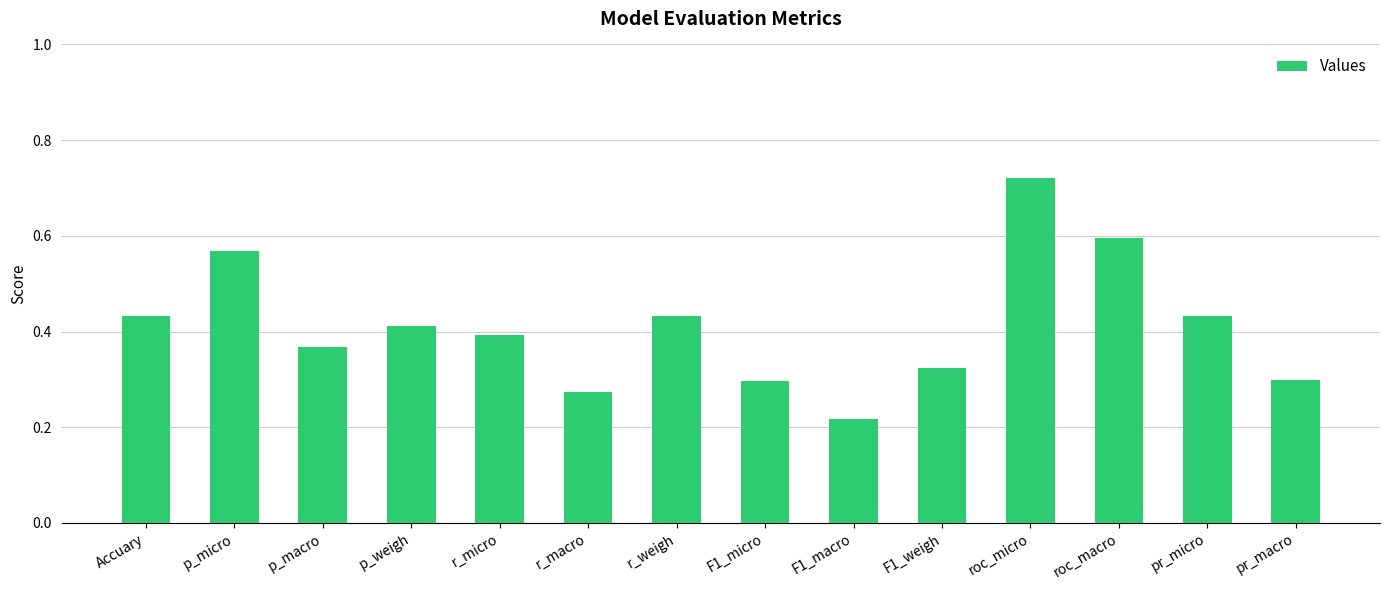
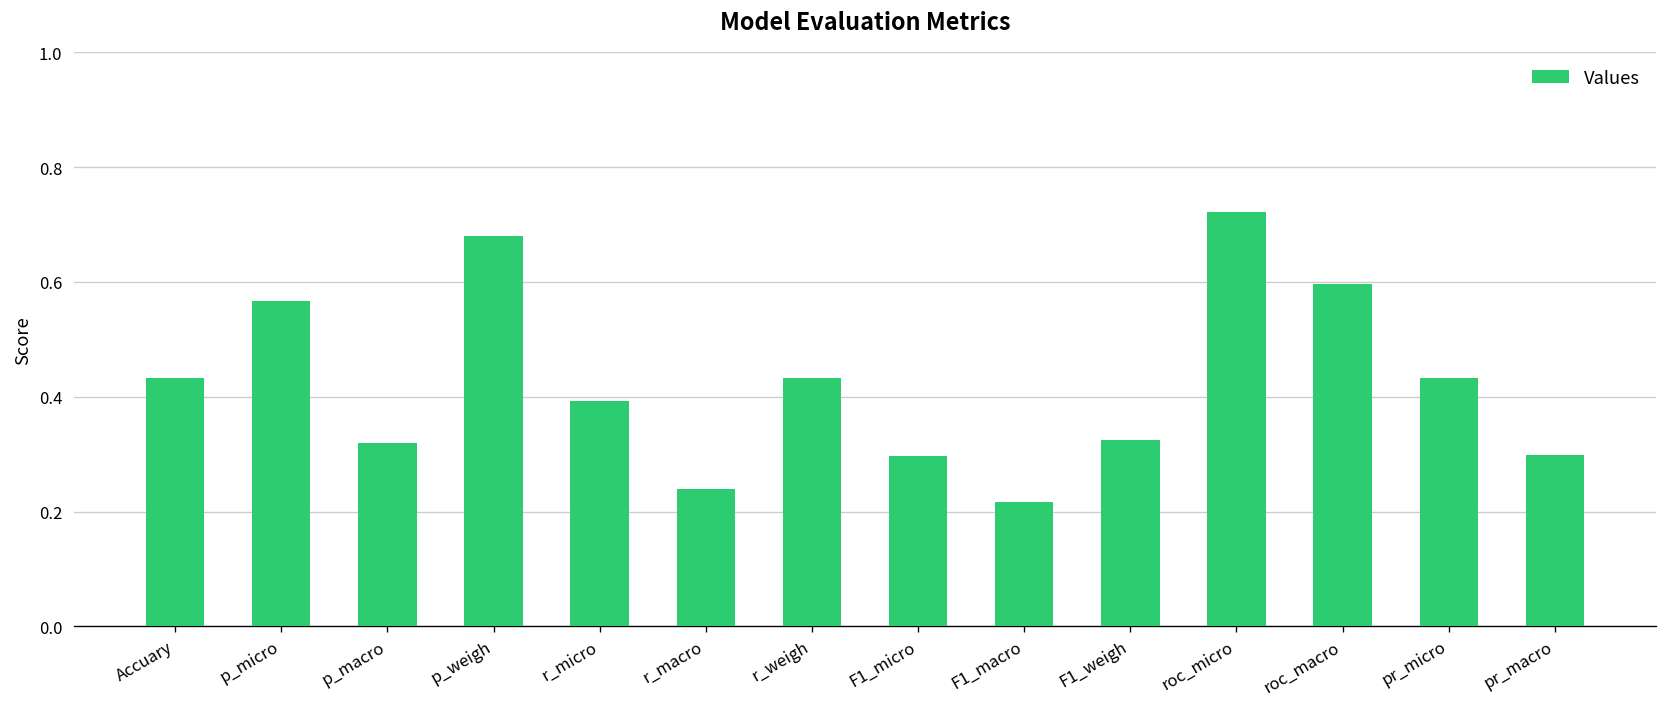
p_macro: 0.37 -> 0.32
p_weigh: 0.41 -> 0.68
r_macro: 0.27 -> 0.24
